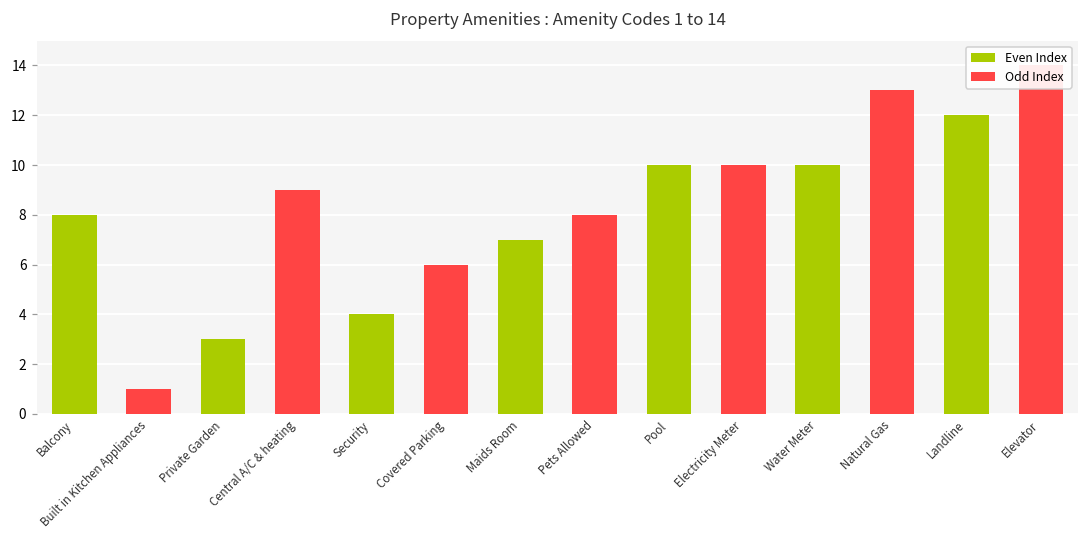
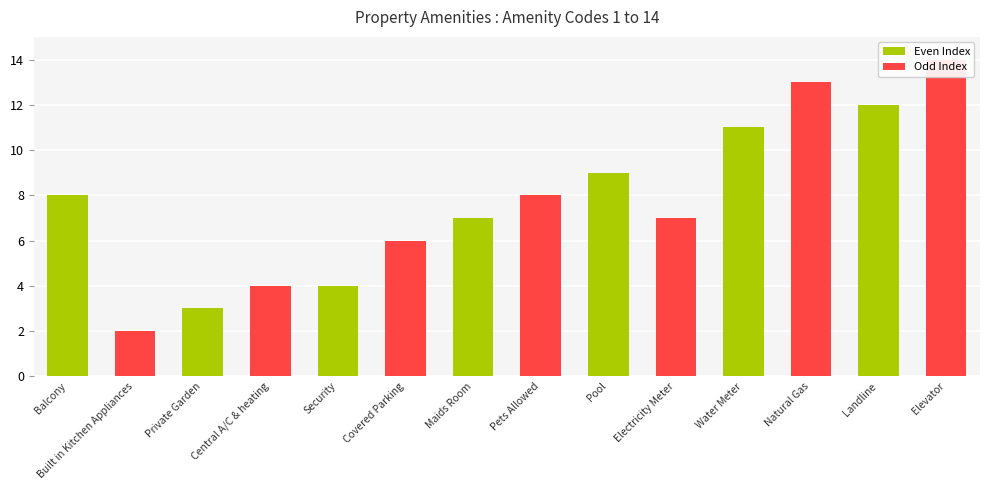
Built in Kitchen Appliances: 1 -> 2
Central A/C & heating: 9 -> 4
Pool: 10 -> 9
Electricity Meter: 10 -> 7
Water Meter: 10 -> 11
